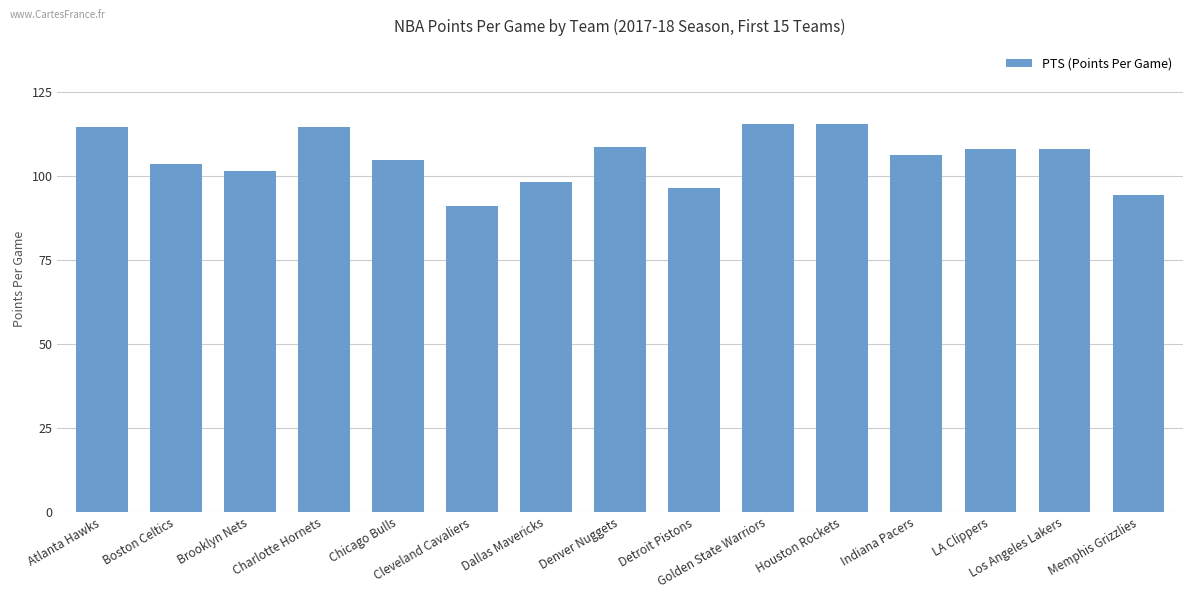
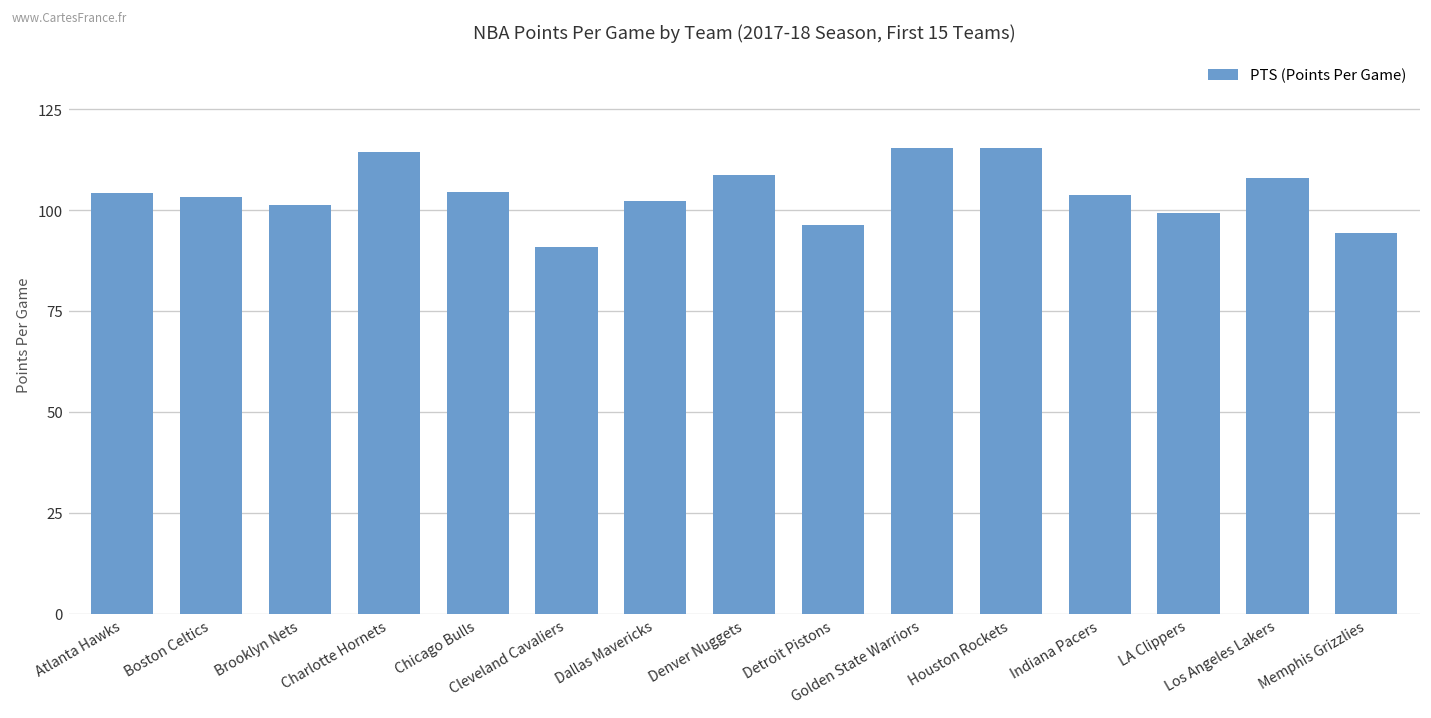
Atlanta Hawks: 114 -> 104
Dallas Mavericks: 98 -> 102
Indiana Pacers: 106 -> 104
LA Clippers: 108 -> 99
